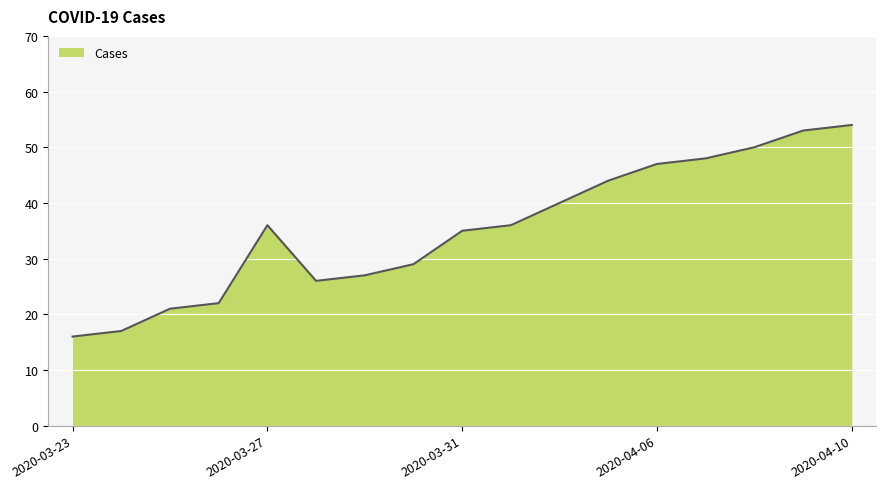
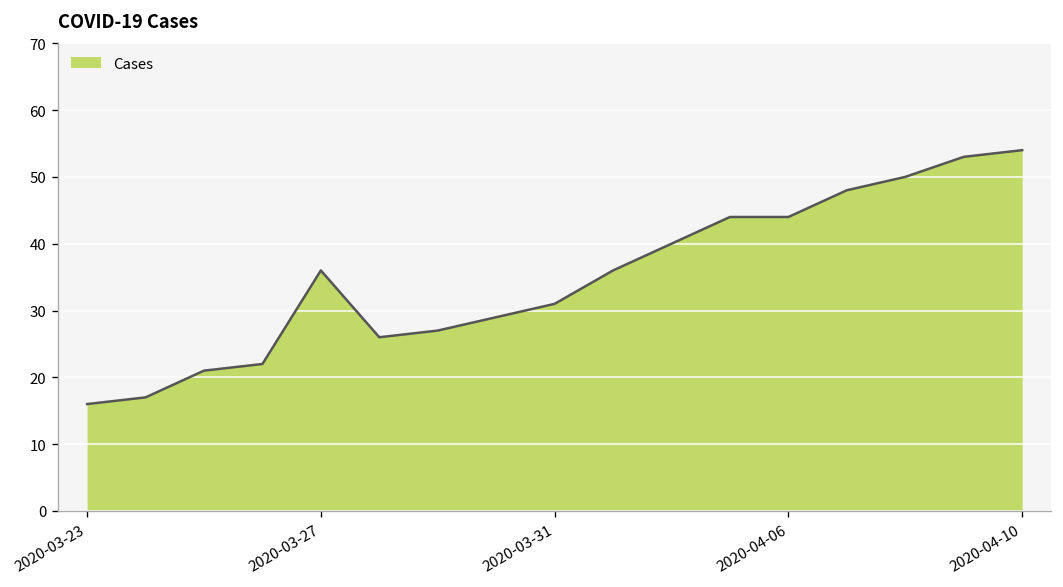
2020-03-31: 35 -> 31
2020-04-06: 47 -> 44
